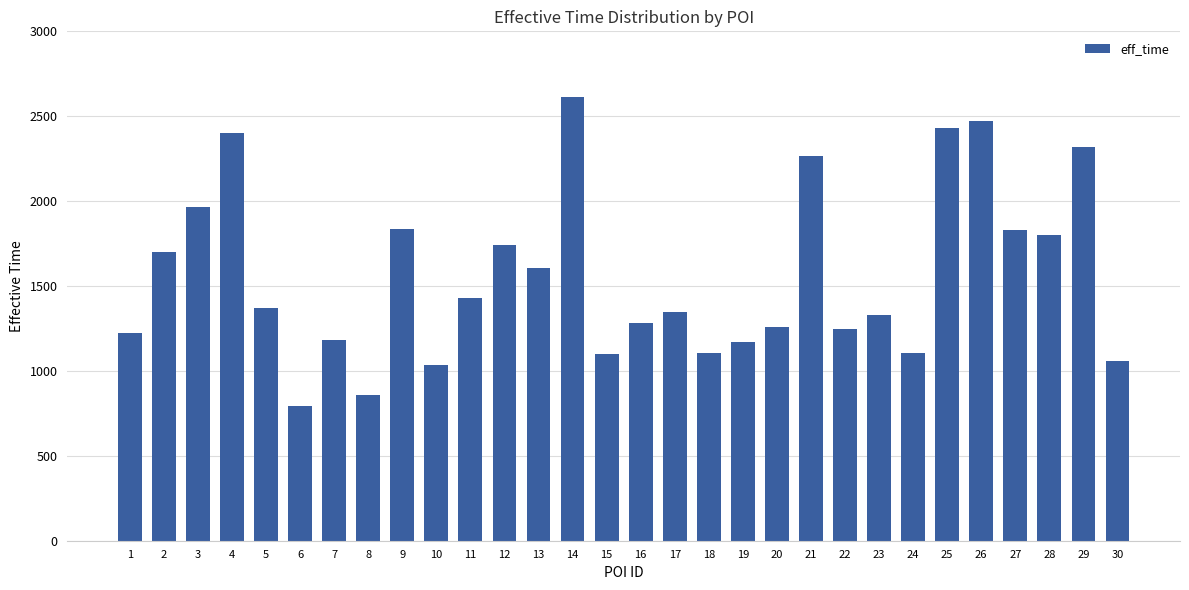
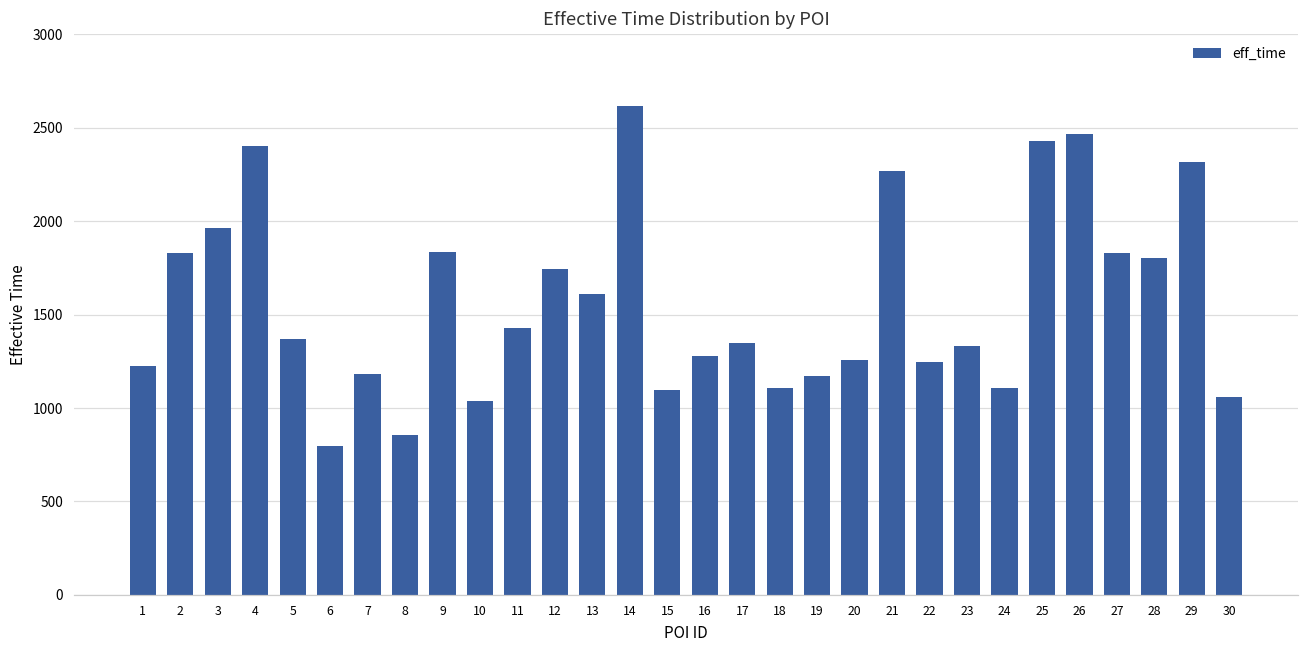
2: 1700 -> 1830
